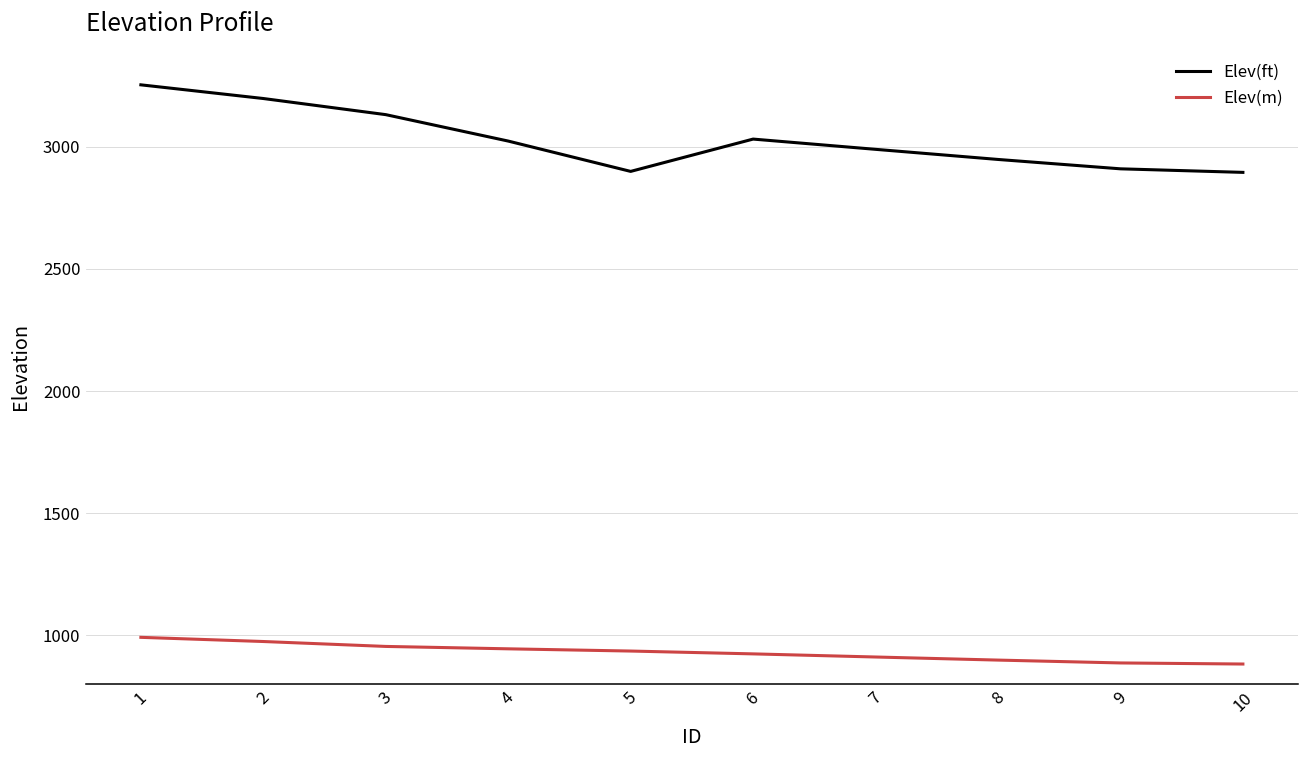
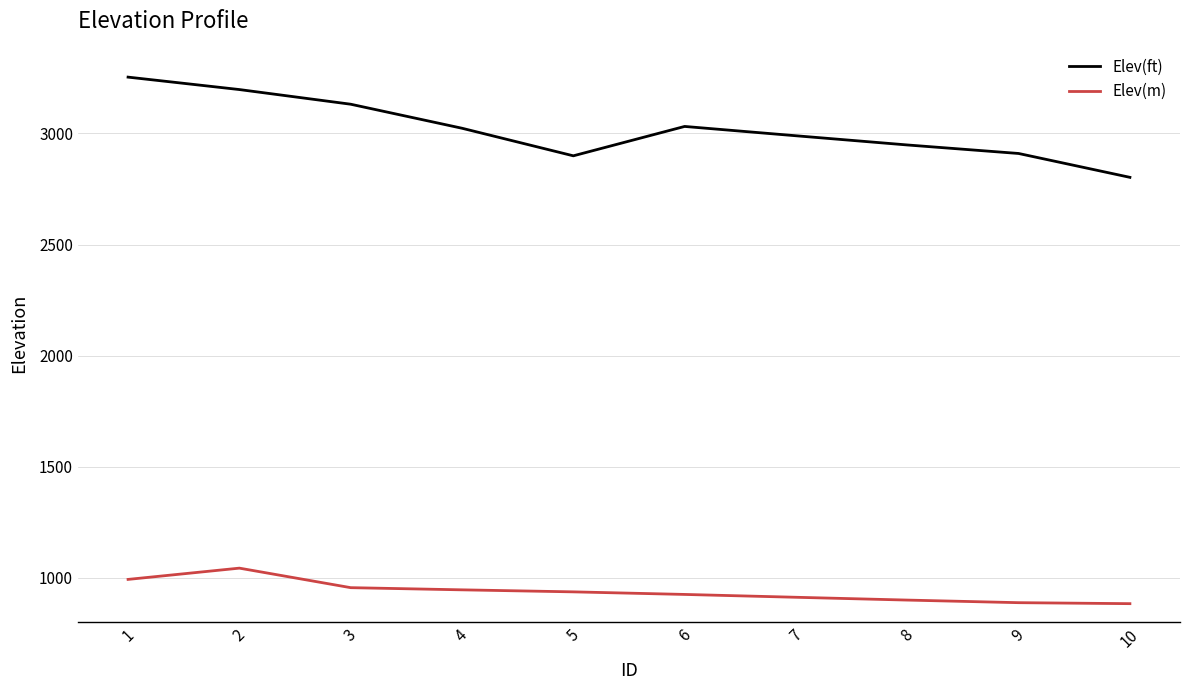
Elev(m), 2: 970 -> 1040
Elev(ft), 10: 2900 -> 2800
